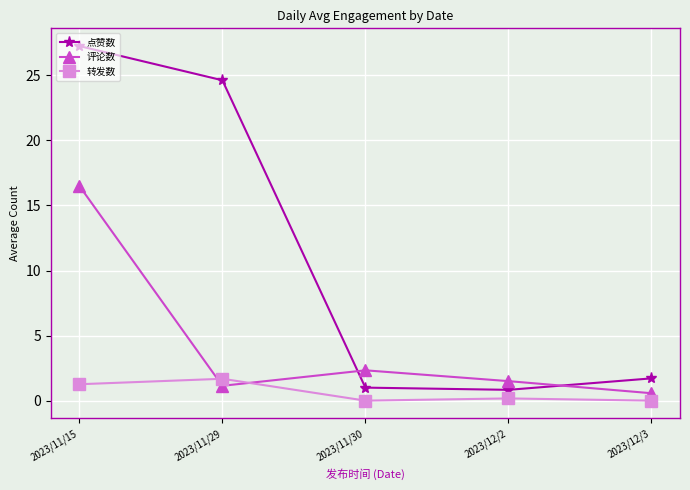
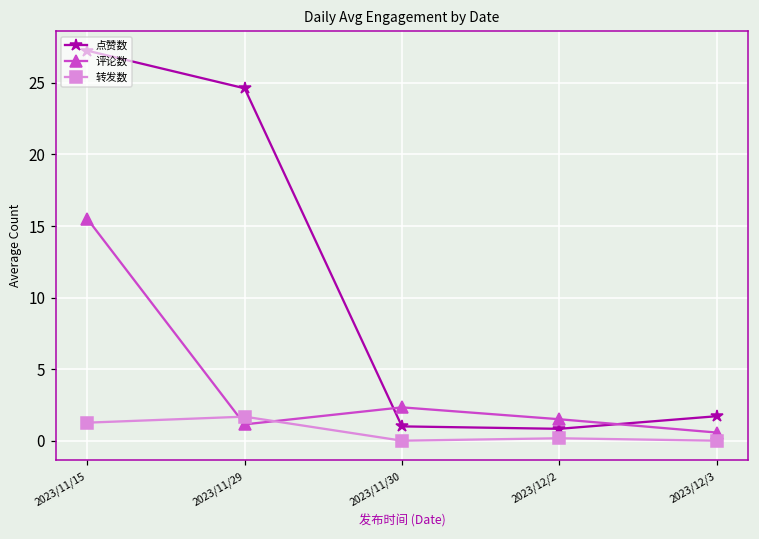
评论数, 2023/11/15: 16.5 -> 15.5
